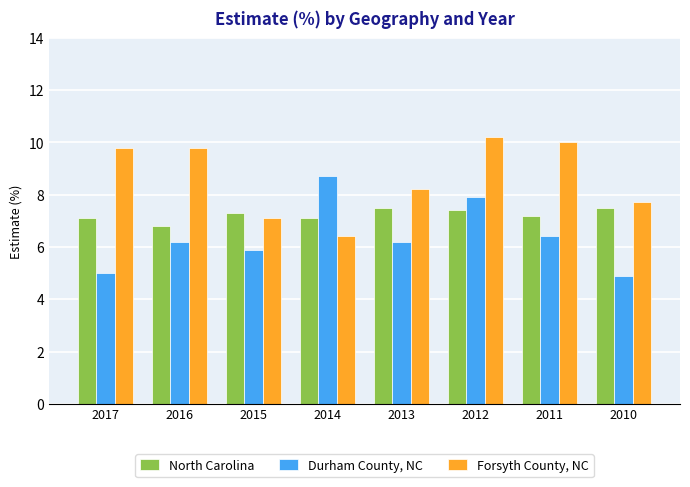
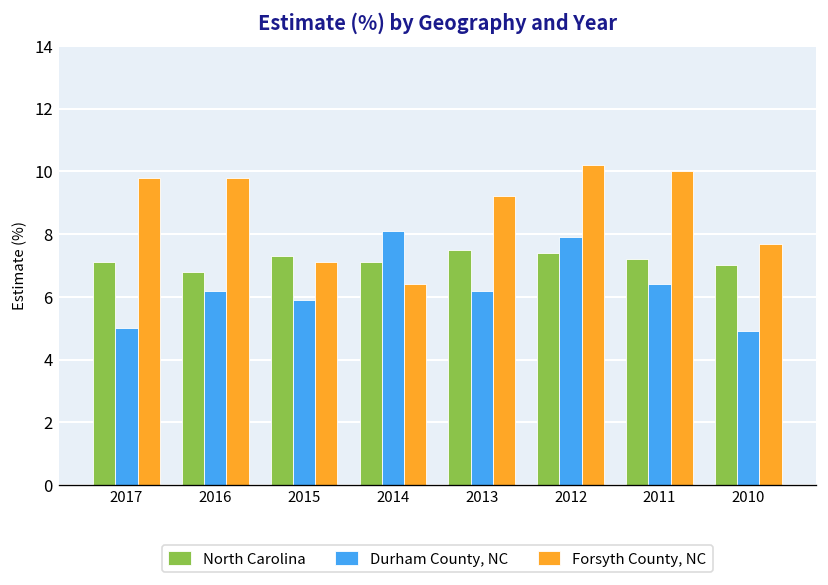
Durham County, NC, 2014: 8.7 -> 8.1
Forsyth County, NC, 2013: 8.2 -> 9.2
North Carolina, 2010: 7.5 -> 7.0
